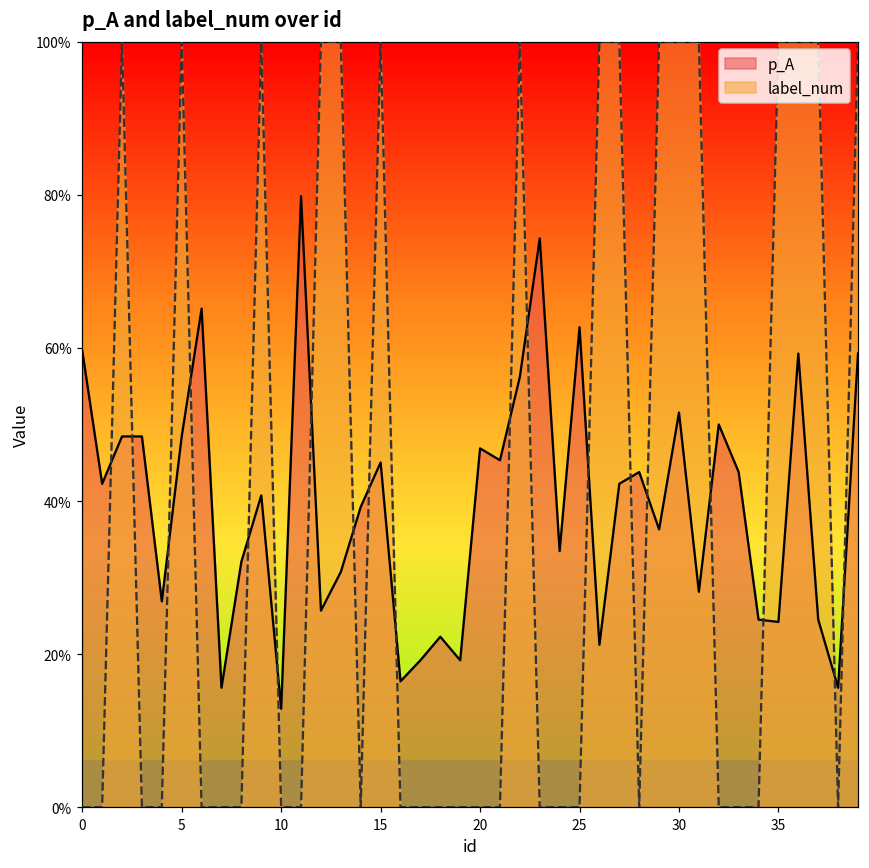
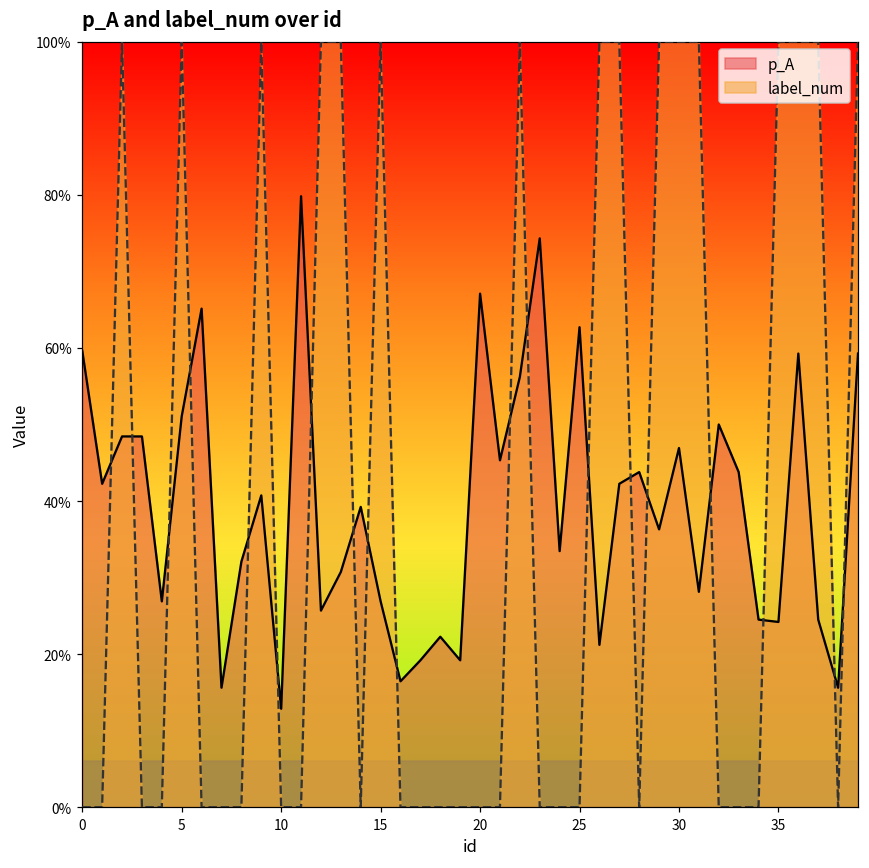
p_A, 5: 48% -> 51%
p_A, 15: 45% -> 27%
p_A, 20: 47% -> 67%
p_A, 30: 52% -> 47%
